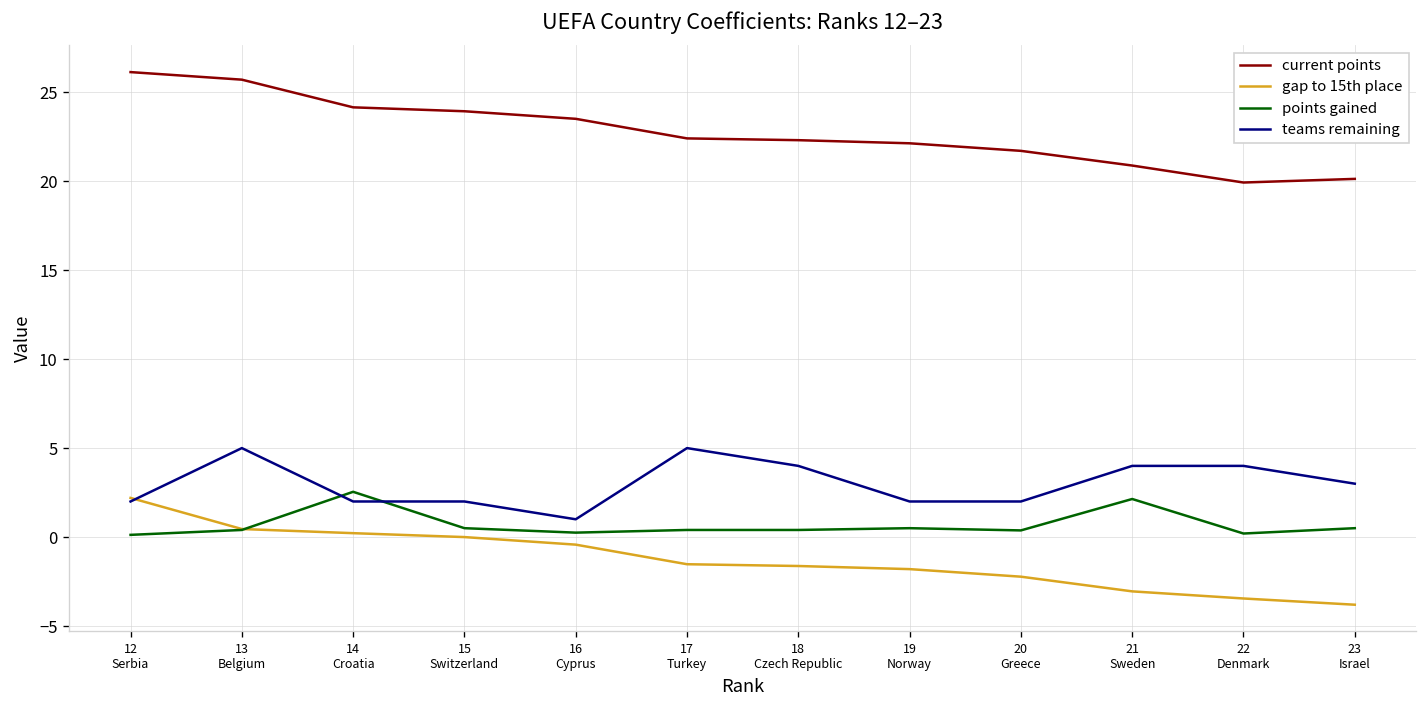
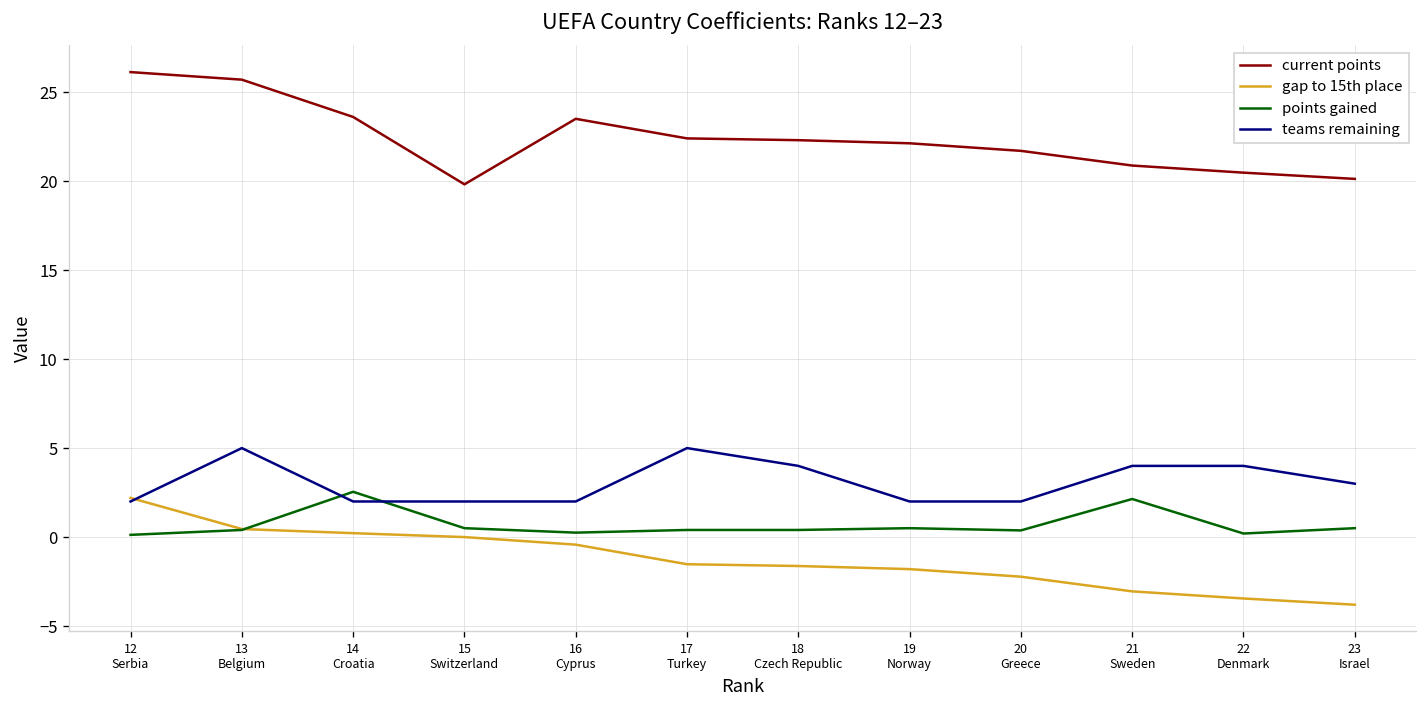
current points, 14 Croatia: 24.1 -> 23.6
current points, 15 Switzerland: 23.9 -> 19.8
teams remaining, 16 Cyprus: 1 -> 2
current points, 22 Denmark: 19.9 -> 20.5
